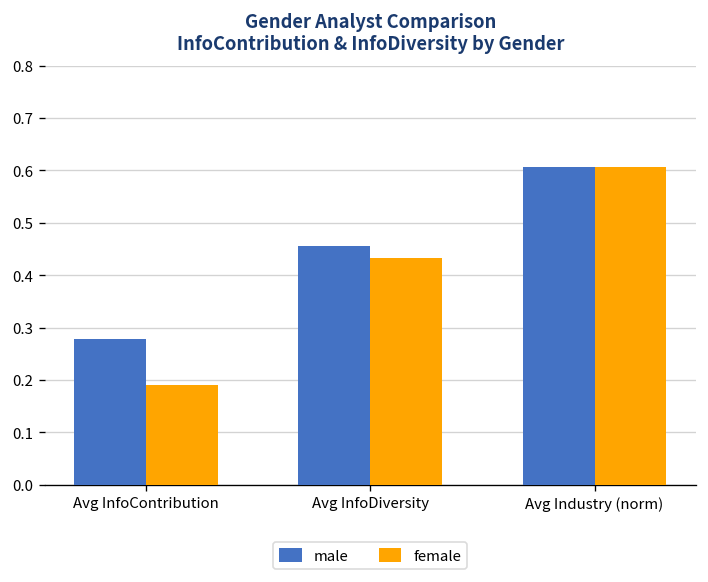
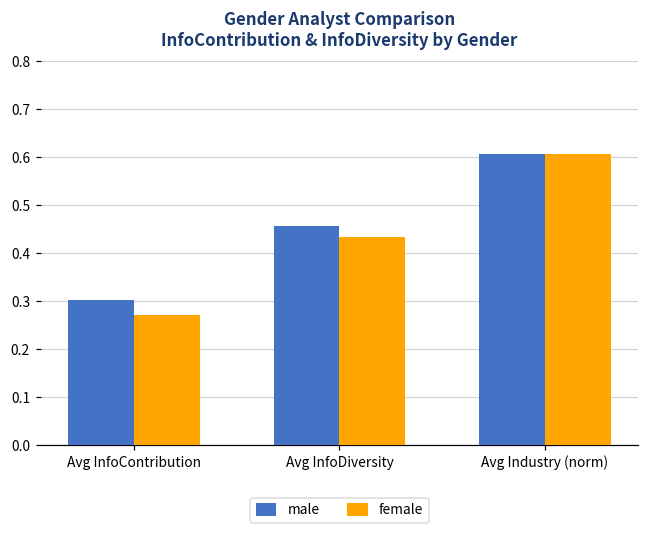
male, Avg InfoContribution: 0.28 -> 0.30
female, Avg InfoContribution: 0.19 -> 0.27
